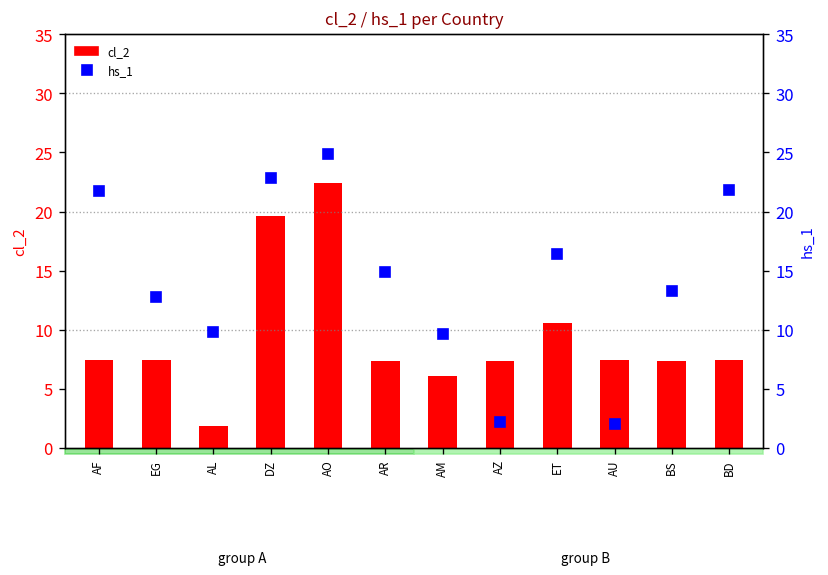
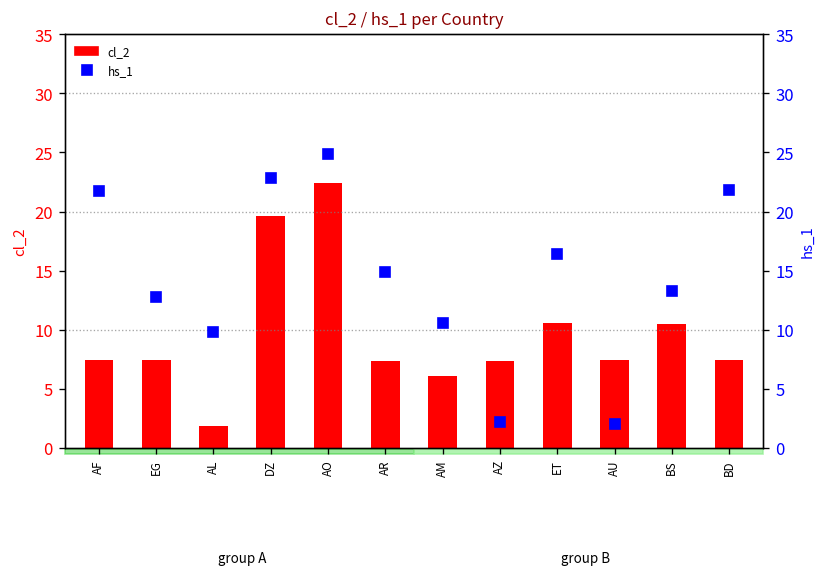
cl_2, BS: 7 -> 11
hs_1, AM: 10 -> 11
